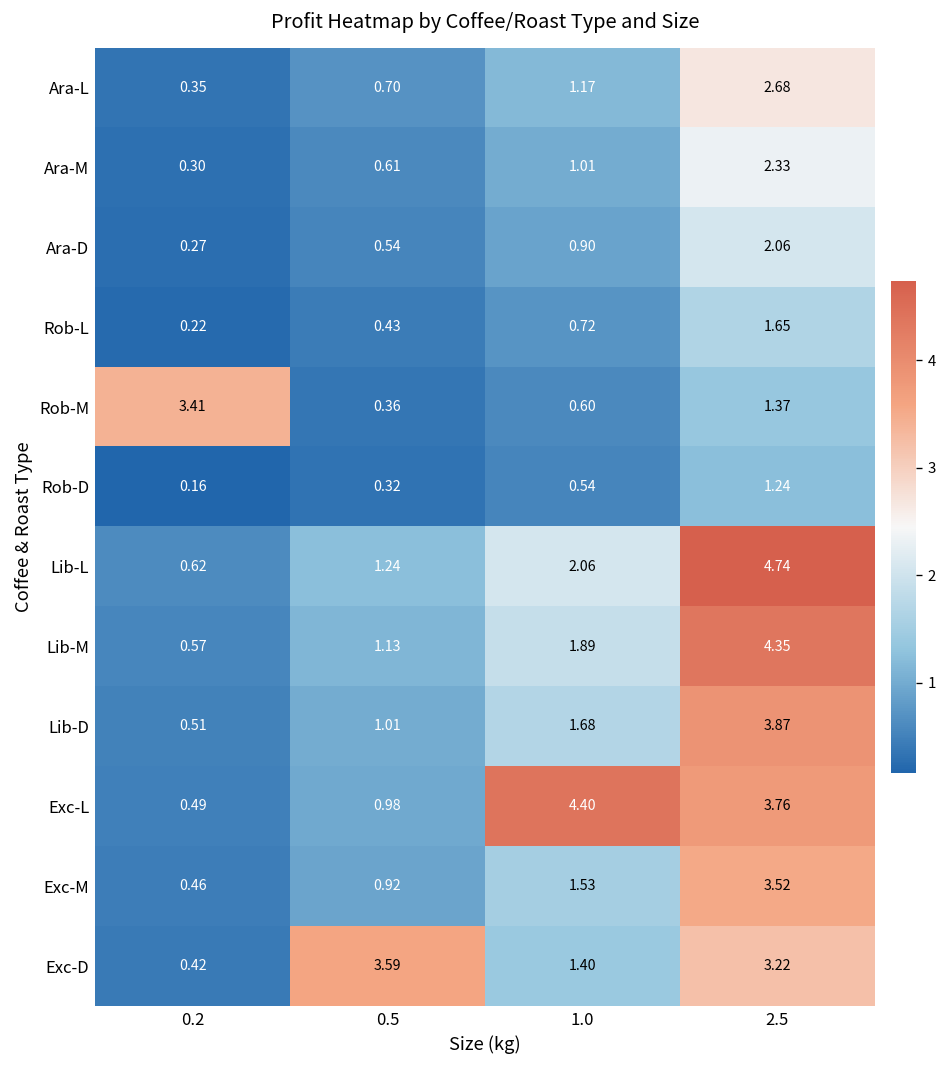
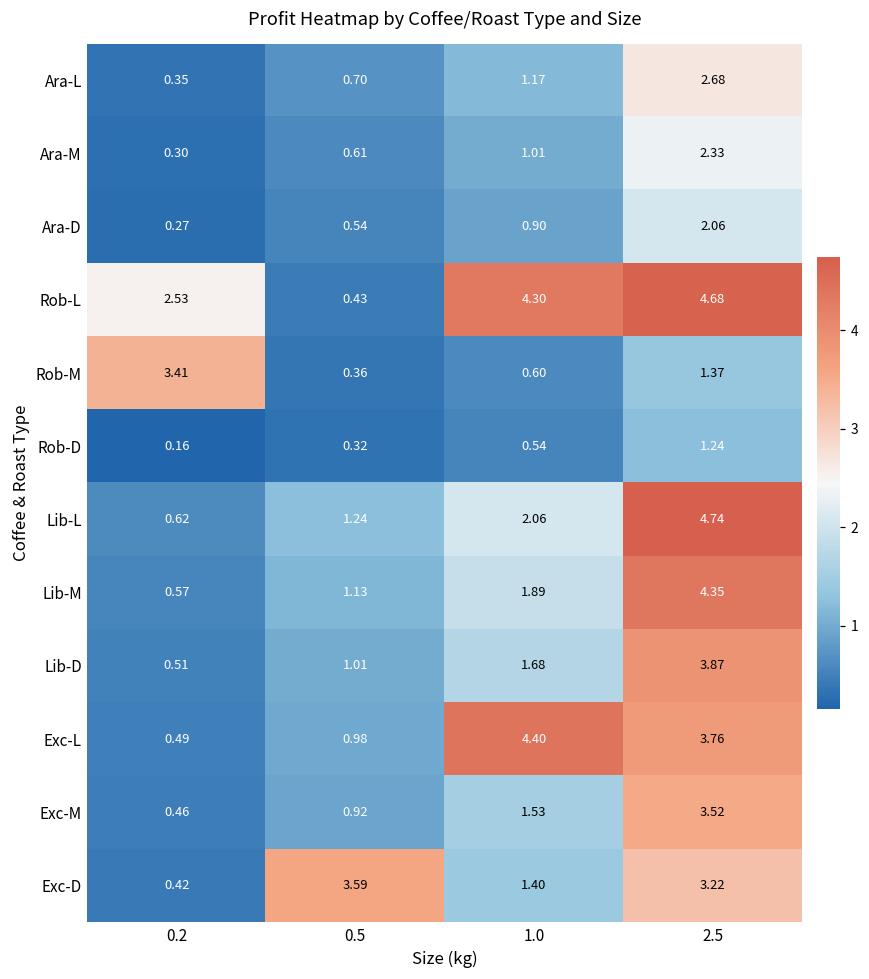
Rob-L, 0.2: 0.22 -> 2.53
Rob-L, 1.0: 0.72 -> 4.30
Rob-L, 2.5: 1.65 -> 4.68
